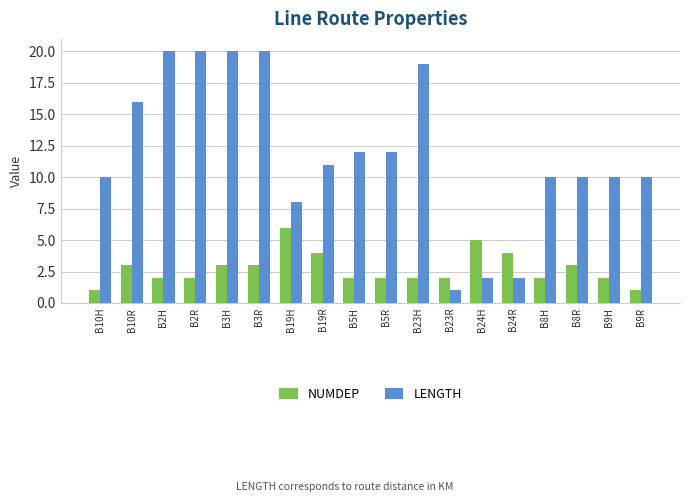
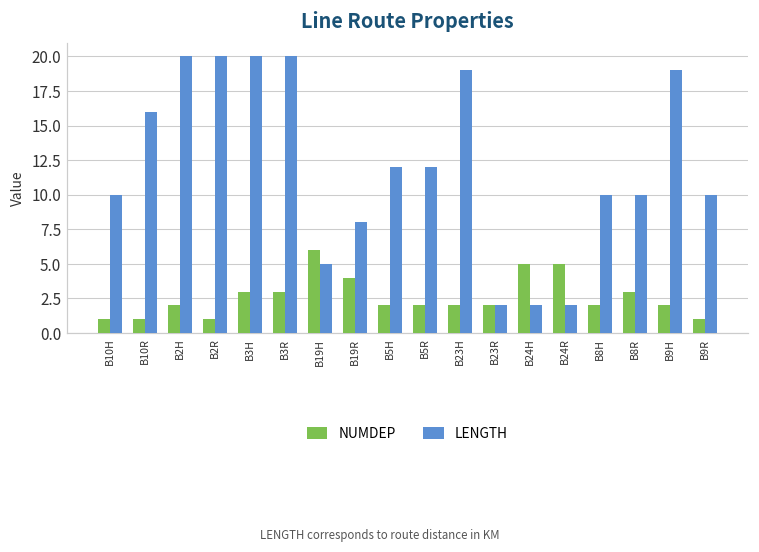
NUMDEP, B10R: 3 -> 1
NUMDEP, B2R: 2 -> 1
LENGTH, B19H: 8 -> 5
LENGTH, B19R: 11 -> 8
LENGTH, B23R: 1 -> 2
NUMDEP, B24R: 4 -> 5
LENGTH, B9H: 10 -> 19
